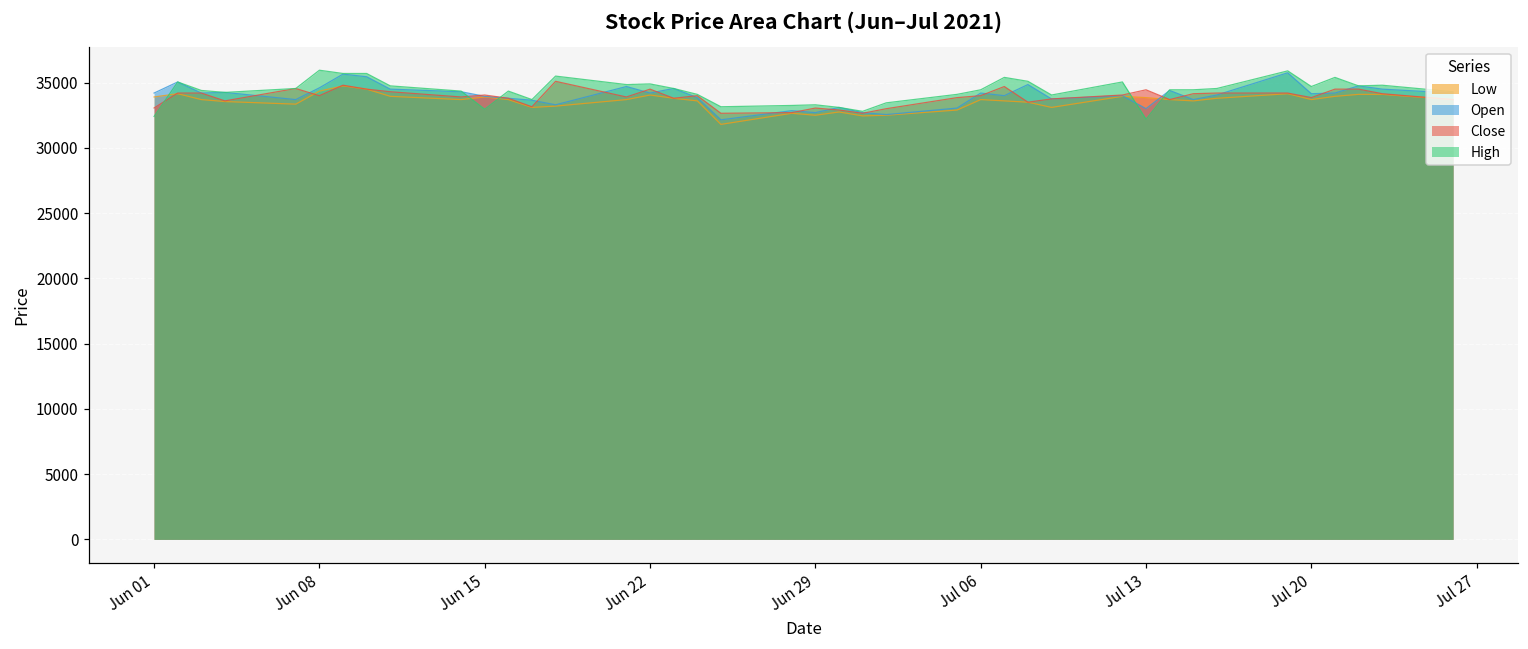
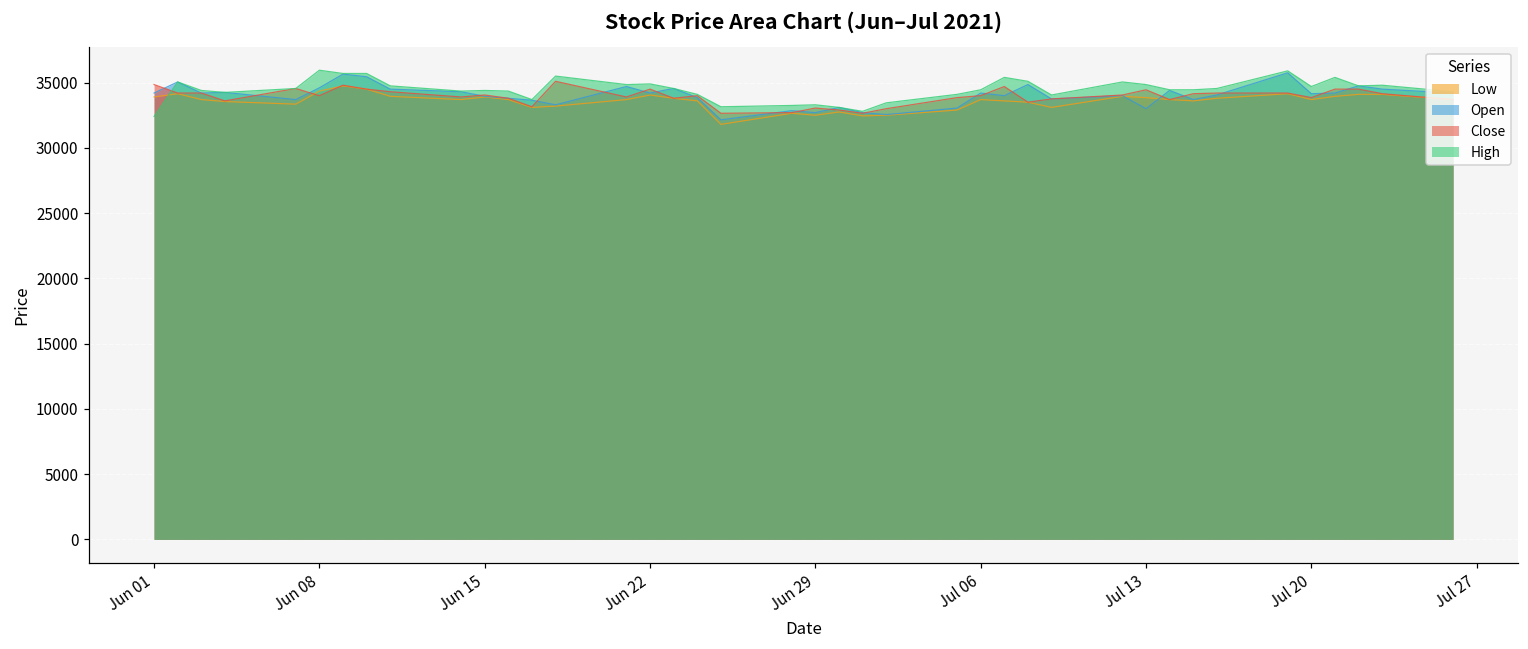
Close, Jun 01: 33100 -> 34900
High, Jun 15: 33000 -> 34400
High, Jul 13: 32200 -> 34900
